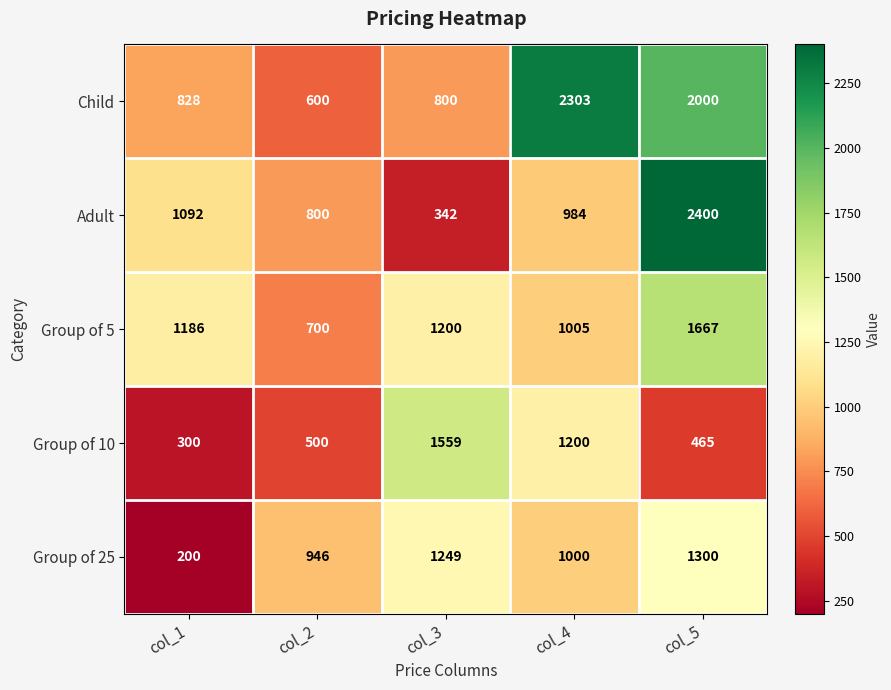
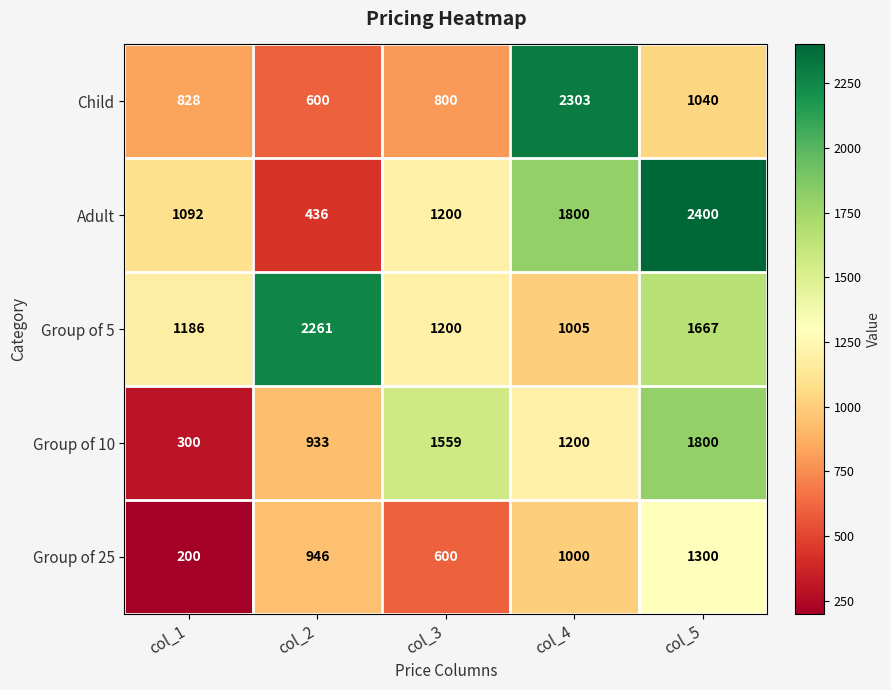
Child, col_5: 2000 -> 1040
Adult, col_2: 800 -> 436
Adult, col_3: 342 -> 1200
Adult, col_4: 984 -> 1800
Group of 5, col_2: 700 -> 2261
Group of 10, col_2: 500 -> 933
Group of 10, col_5: 465 -> 1800
Group of 25, col_3: 1249 -> 600
